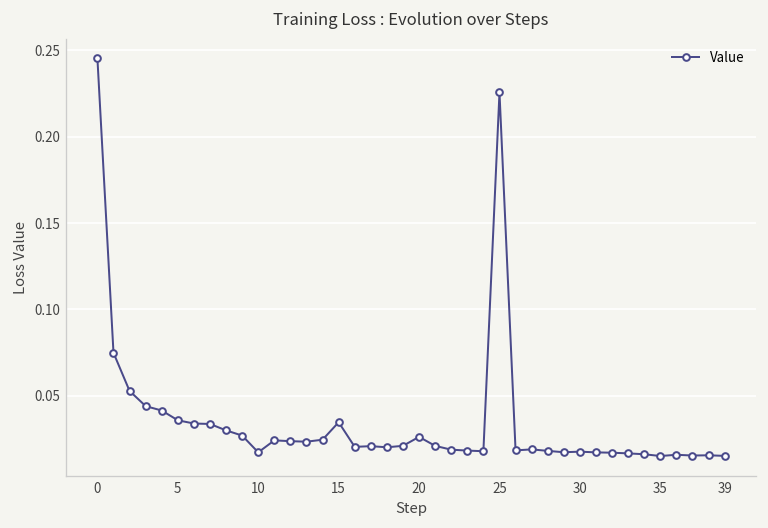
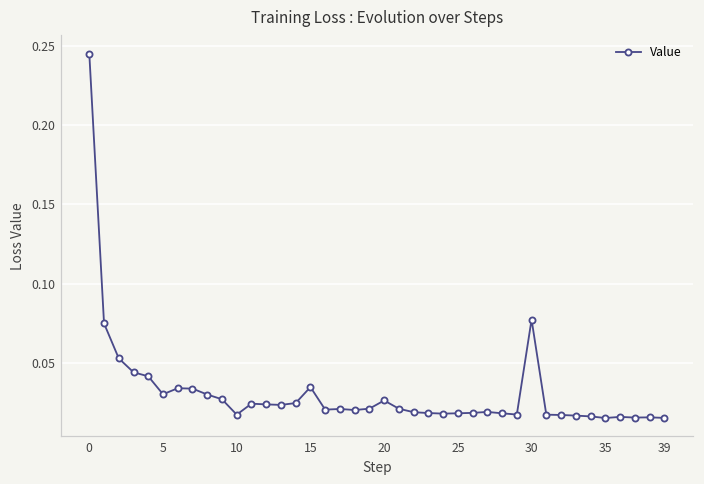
5: 0.036 -> 0.030
25: 0.226 -> 0.018
30: 0.018 -> 0.077
